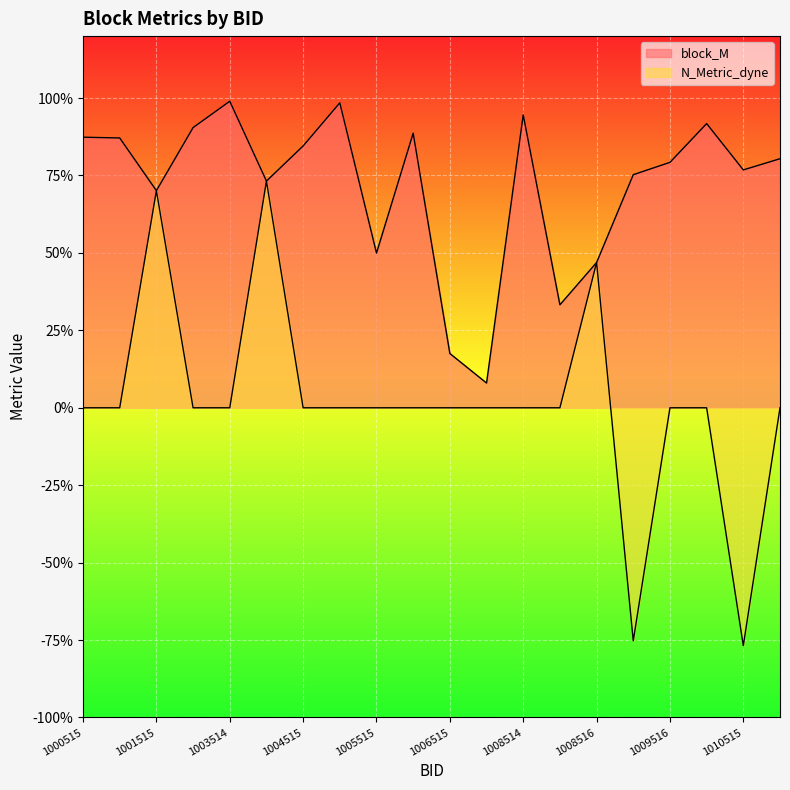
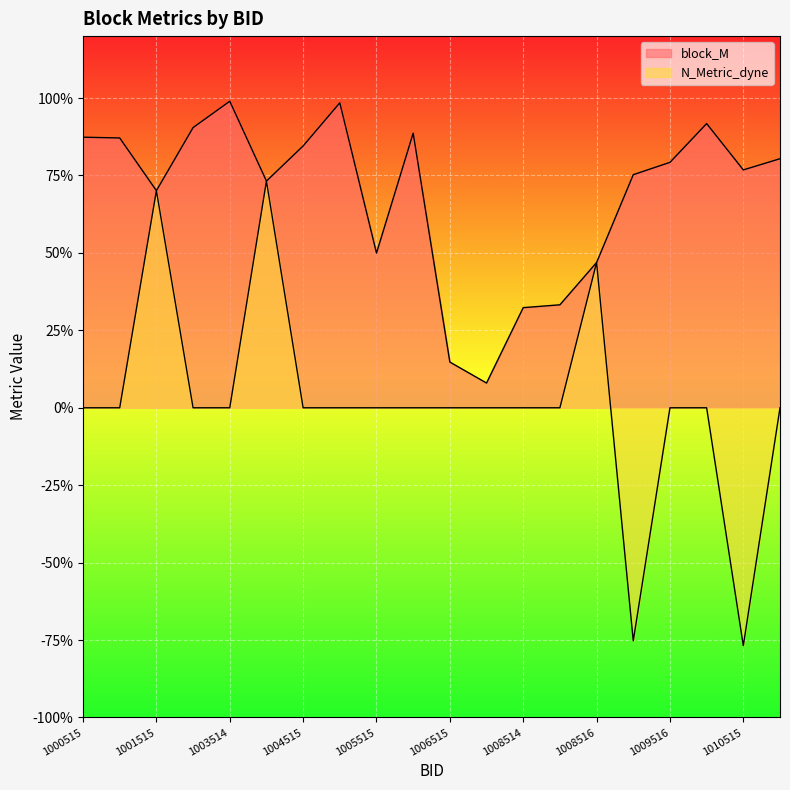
block_M, 1006515: 18% -> 15%
block_M, 1008514: 95% -> 32%
